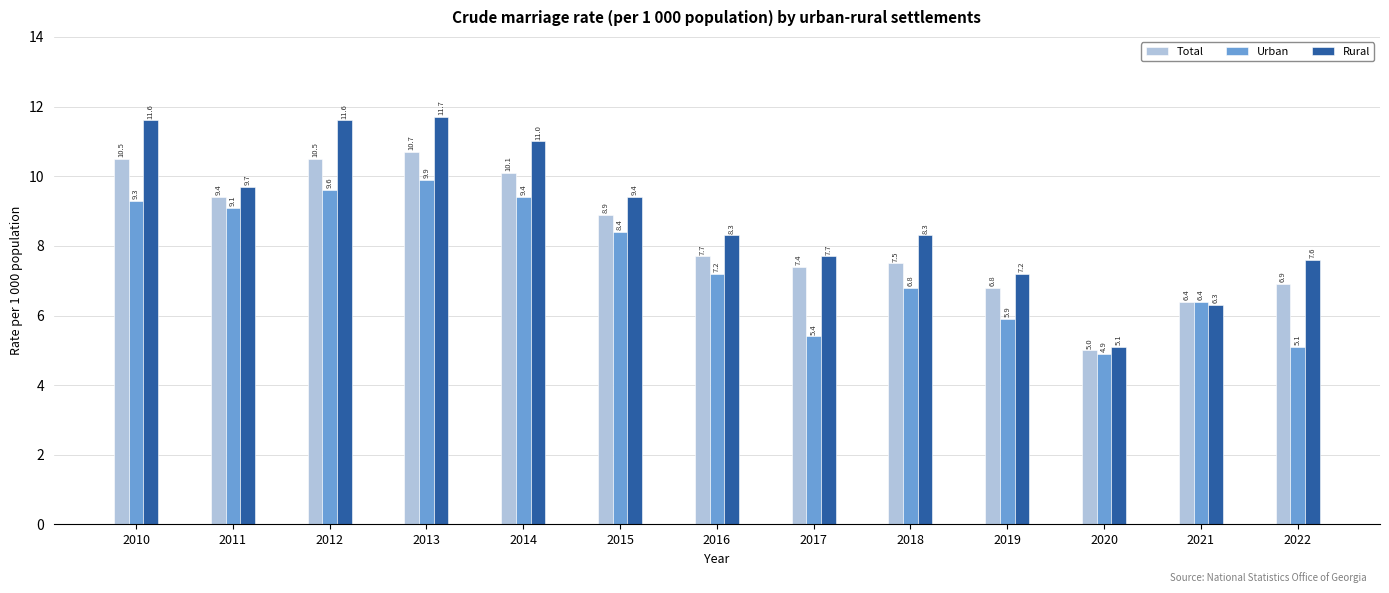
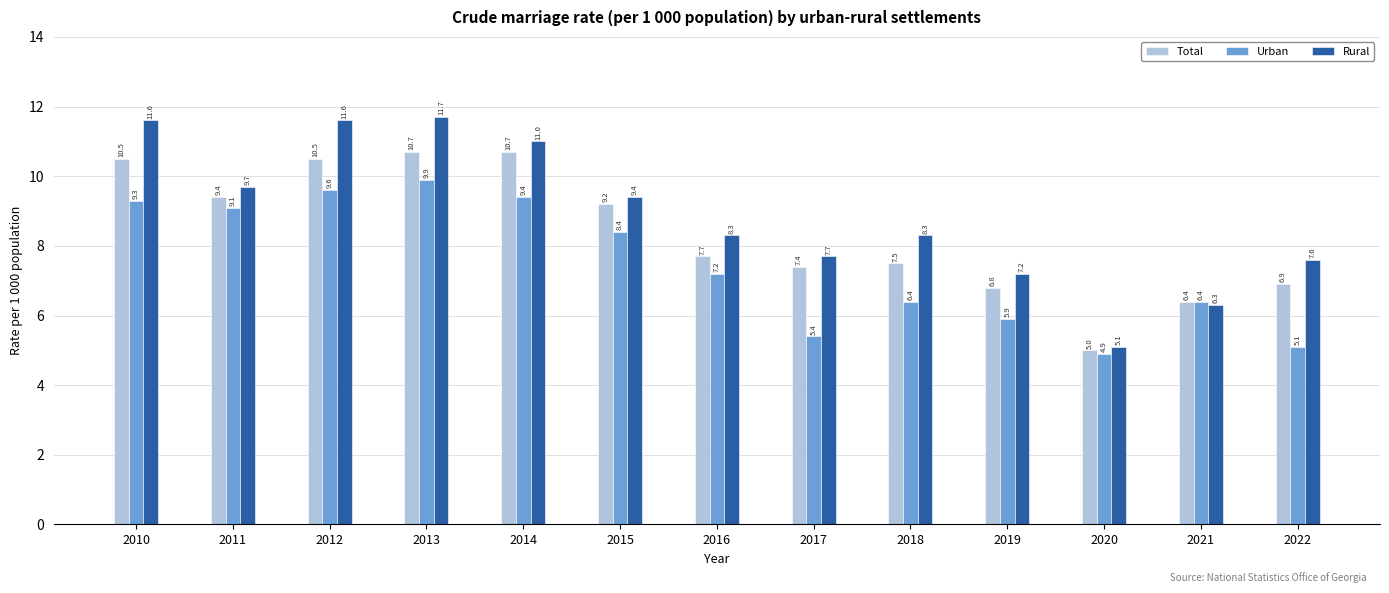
Total, 2014: 10.1 -> 10.7
Total, 2015: 8.9 -> 9.2
Urban, 2018: 6.8 -> 6.4
